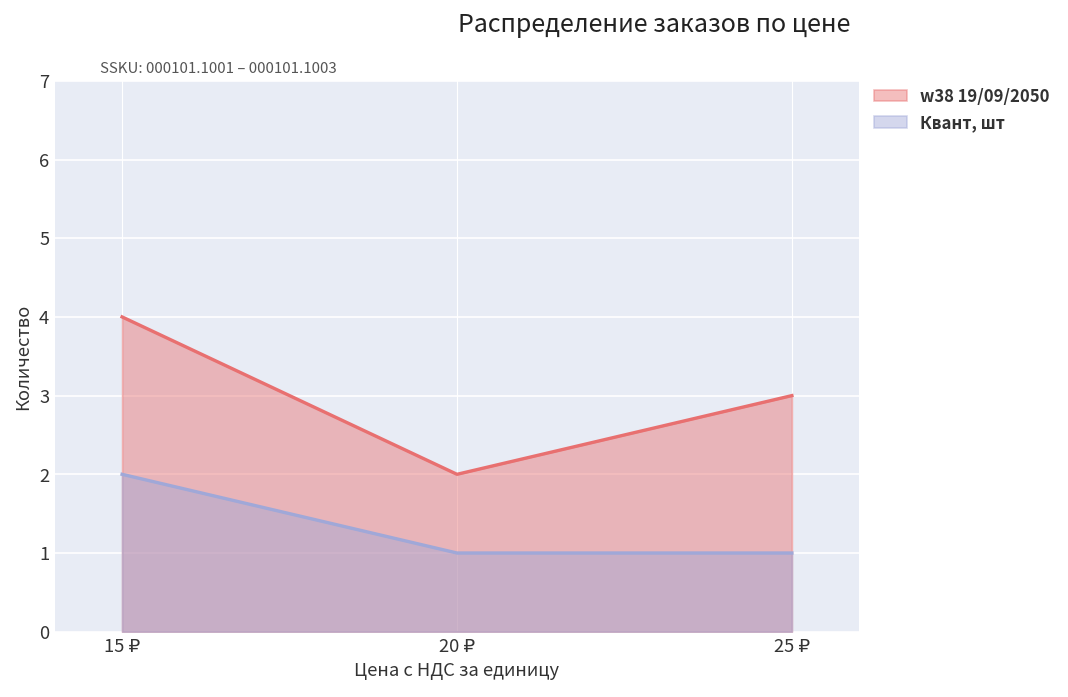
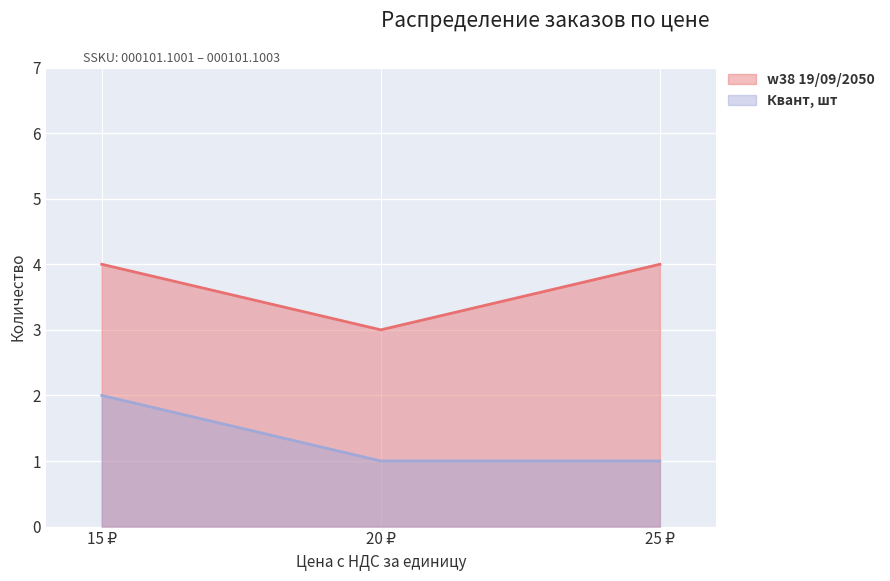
w38 19/09/2050, 20 ₽: 2 -> 3
w38 19/09/2050, 25 ₽: 3 -> 4
